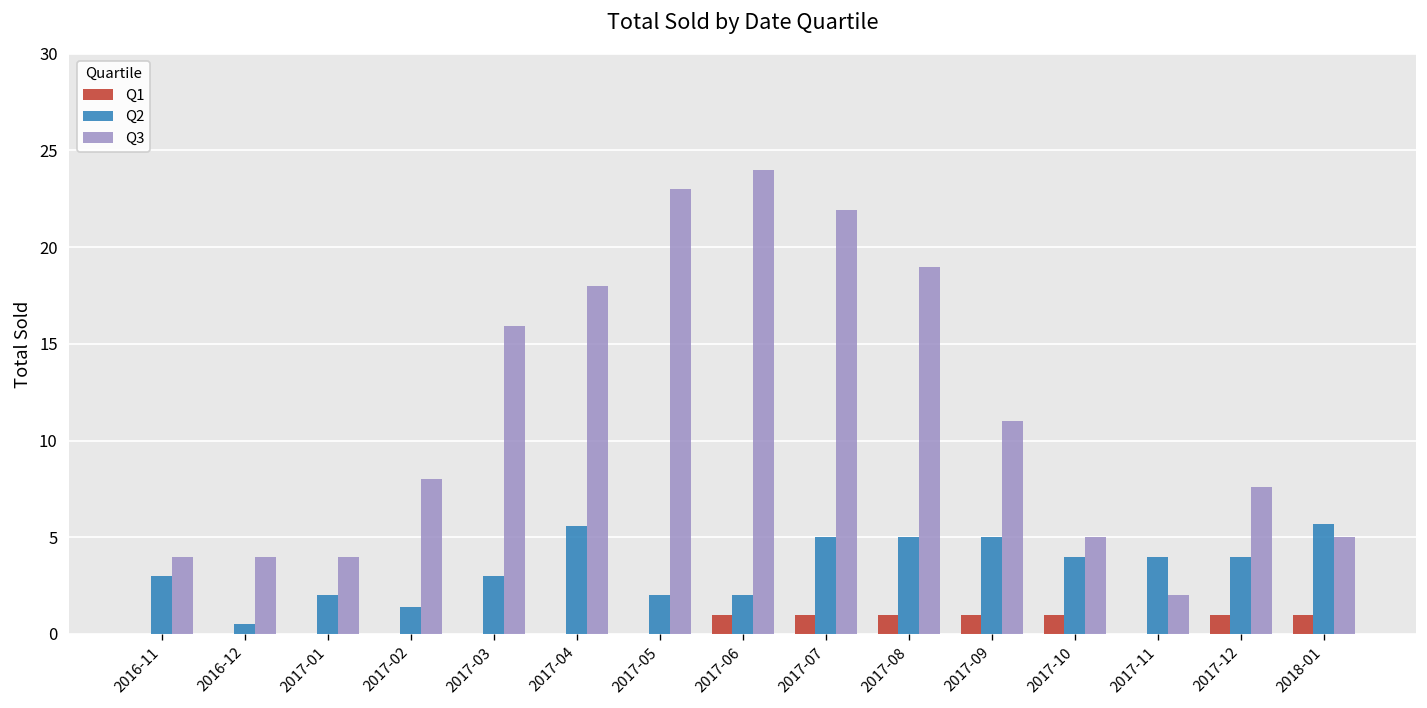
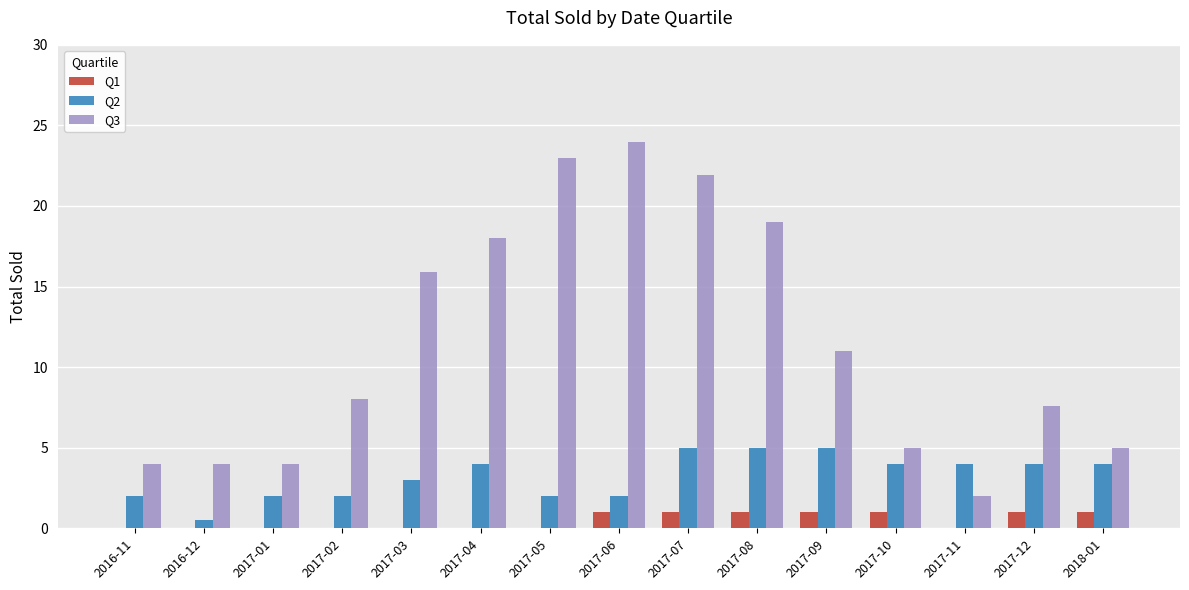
Q2, 2016-11: 3 -> 2
Q2, 2017-02: 1.4 -> 2.0
Q2, 2017-04: 5.6 -> 4.0
Q2, 2018-01: 5.7 -> 4.0
